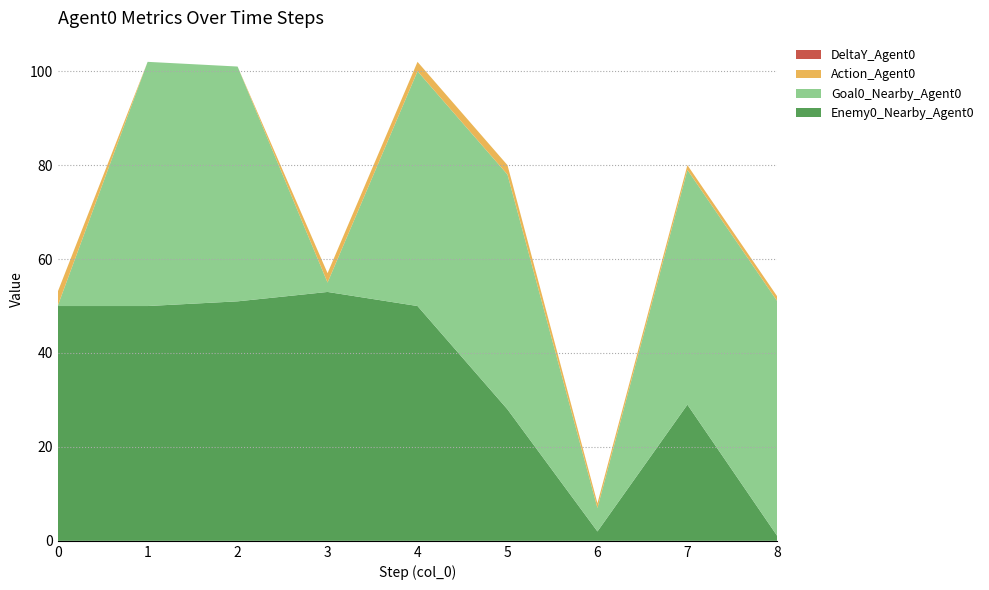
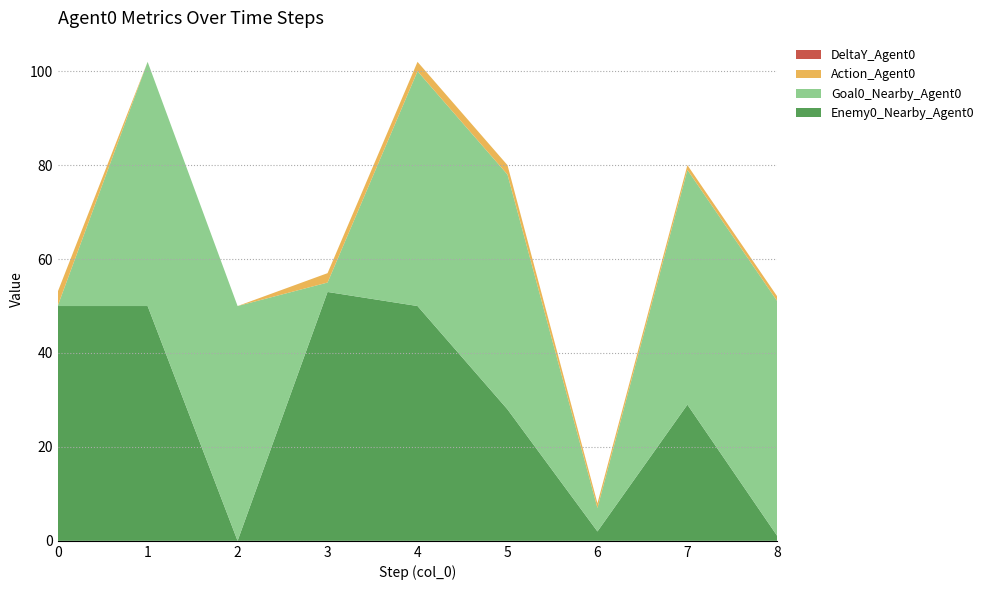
Enemy0_Nearby_Agent0, 2: 51 -> 0
